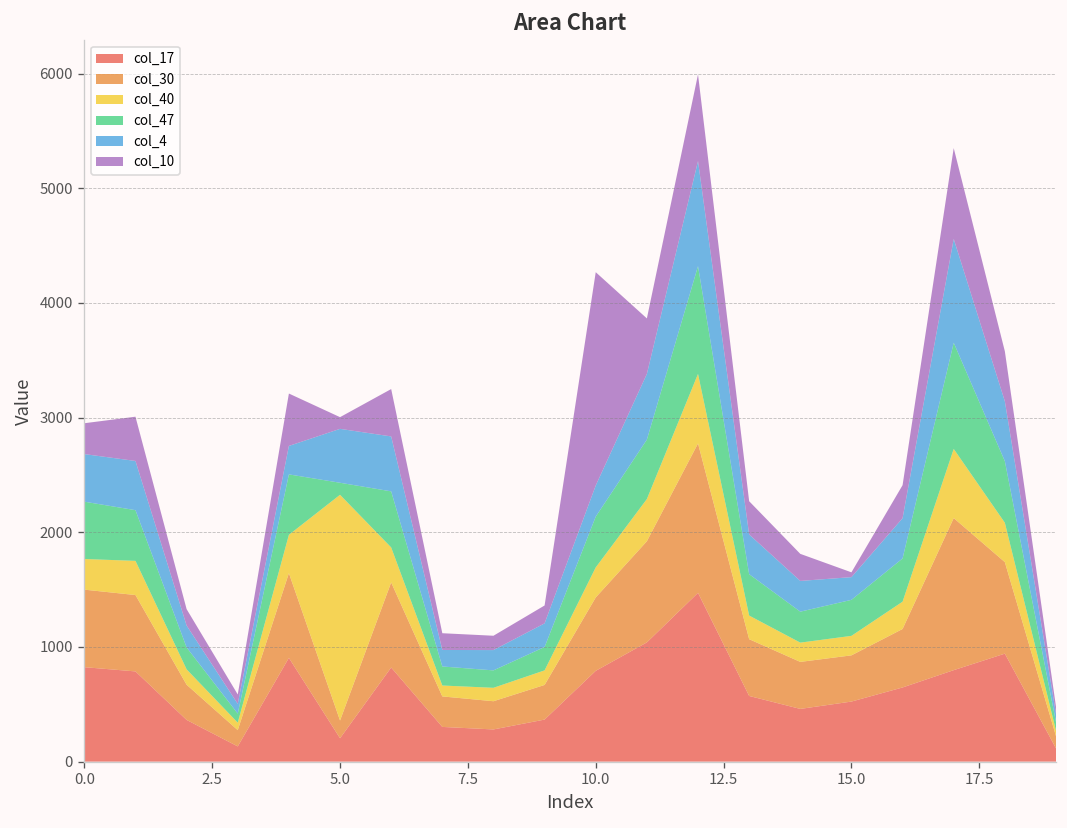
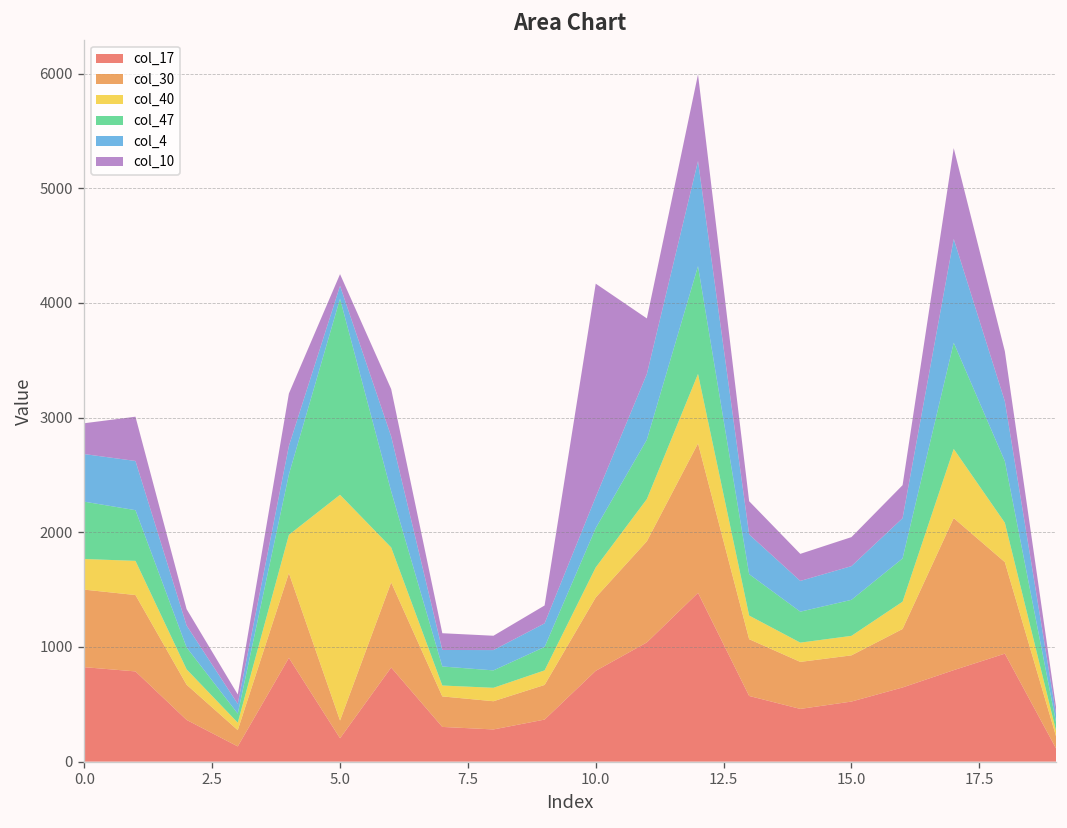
col_47, 5.0: 100 -> 1700
col_4, 5.0: 500 -> 100
col_47, 10.0: 400 -> 300
col_4, 15.0: 200 -> 300
col_10, 15.0: 0 -> 300
